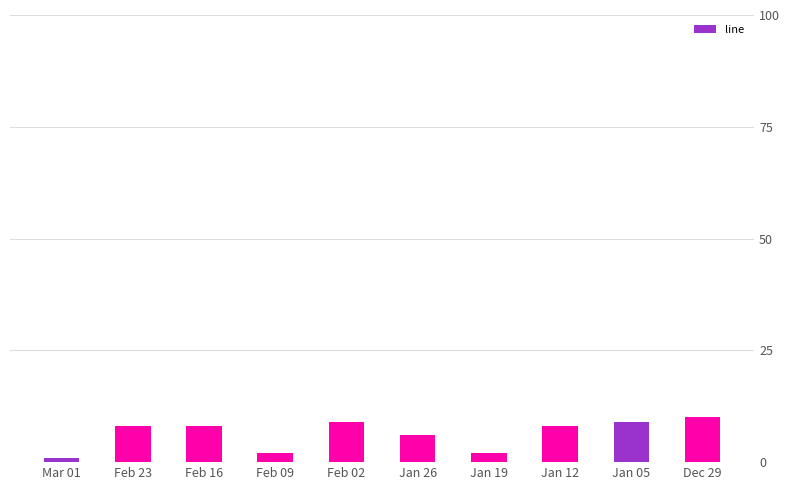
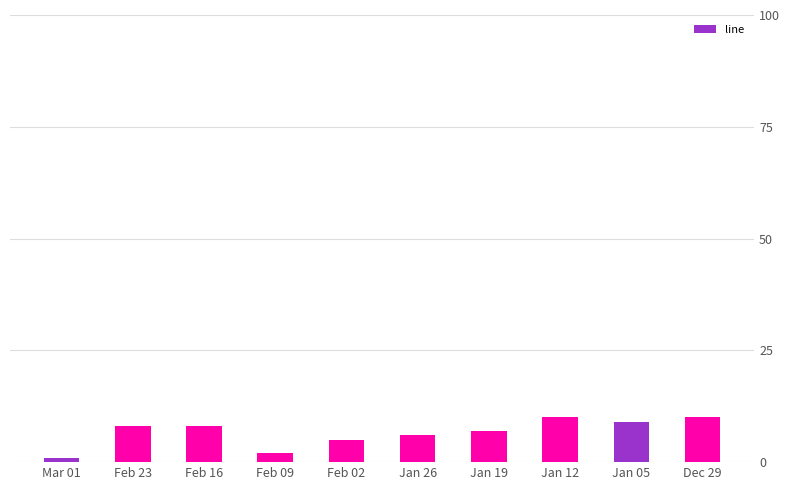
Feb 02: 9 -> 5
Jan 19: 2 -> 7
Jan 12: 8 -> 10
